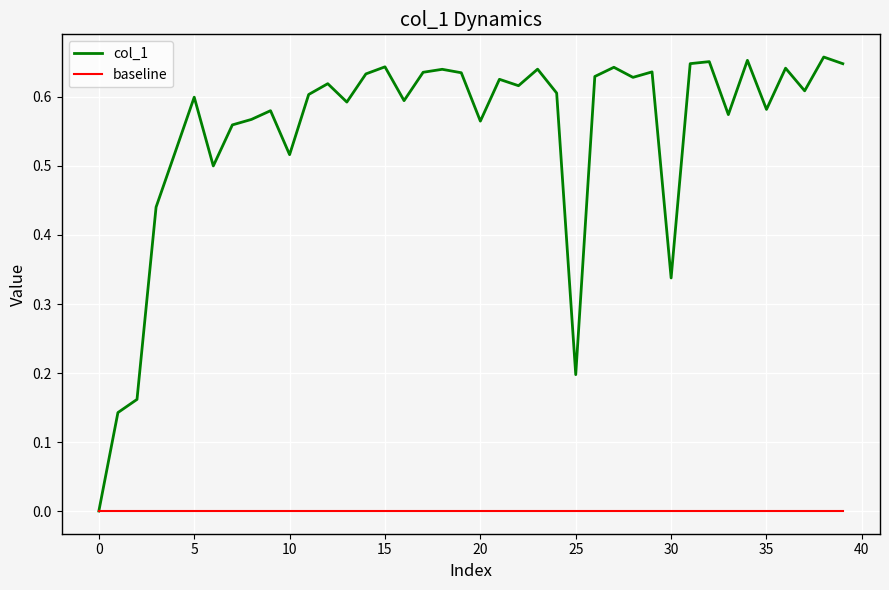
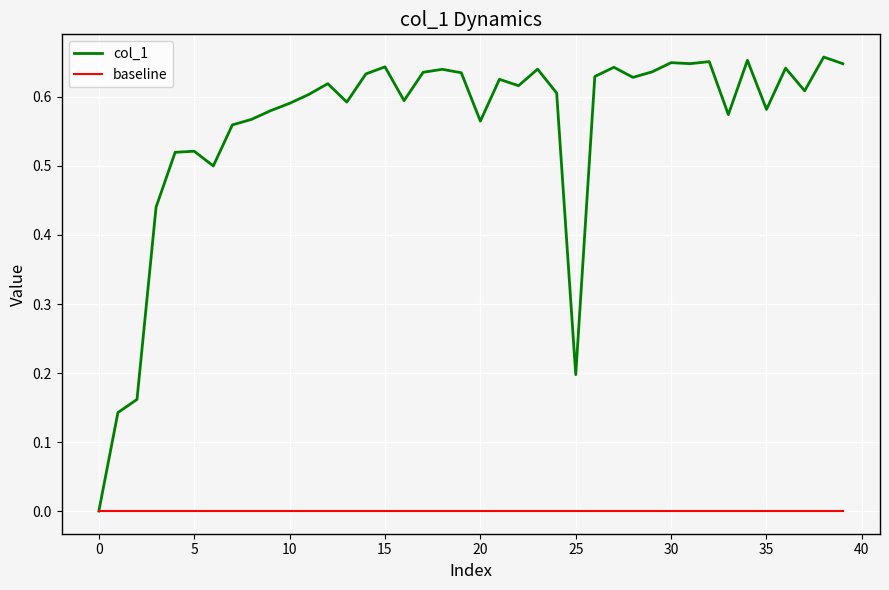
col_1, 5: 0.60 -> 0.52
col_1, 10: 0.52 -> 0.59
col_1, 30: 0.34 -> 0.65
